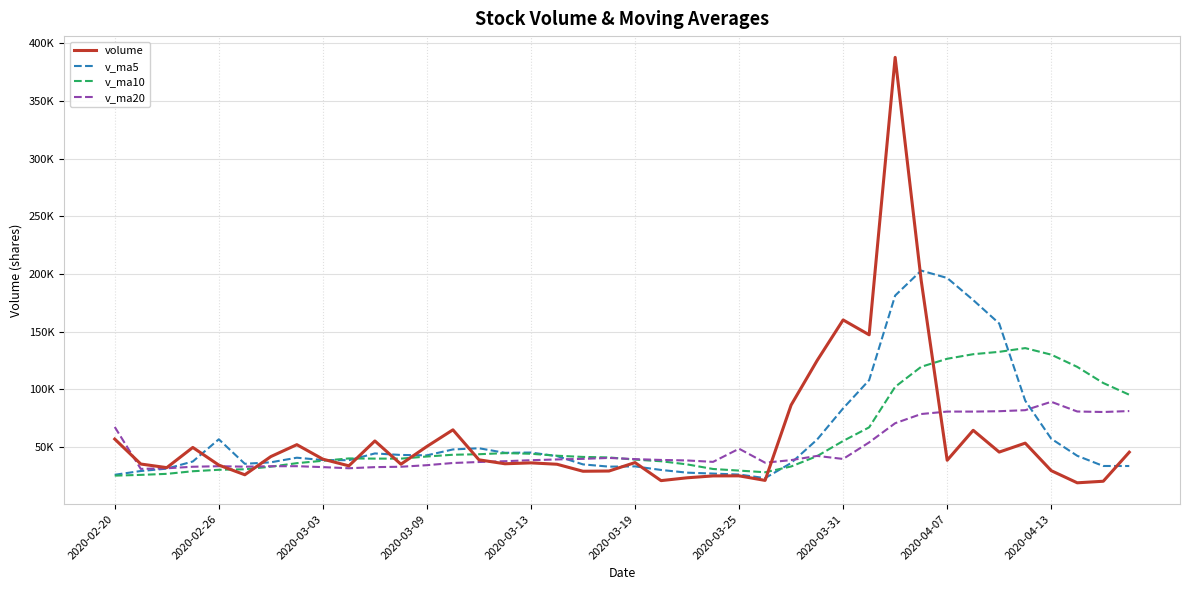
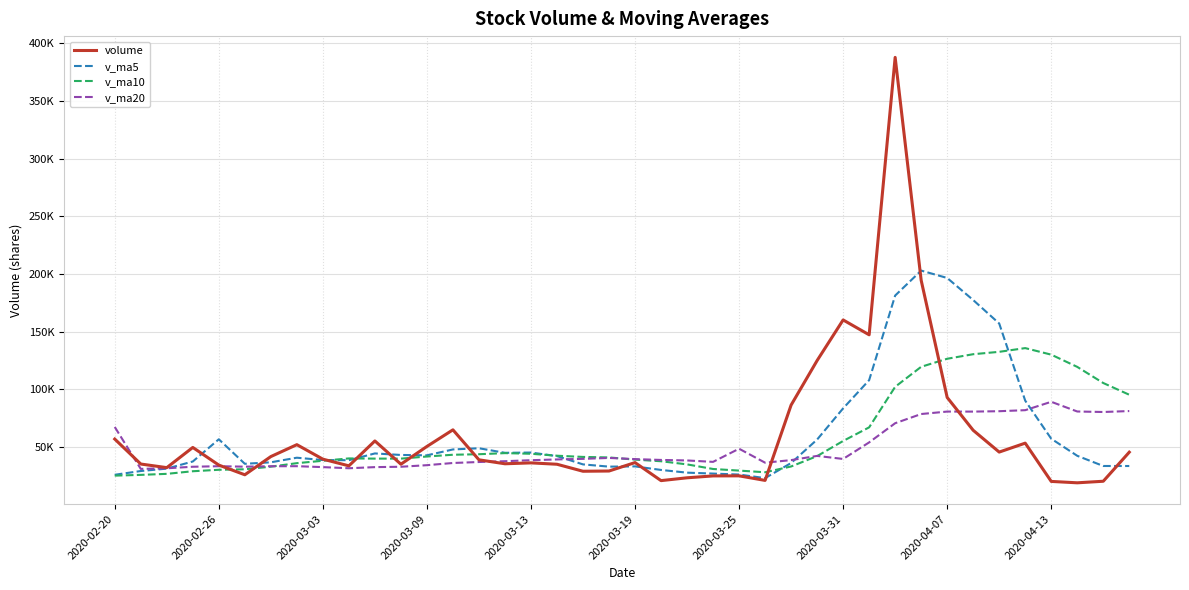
volume, 2020-04-07: 38000 -> 93000
volume, 2020-04-13: 29000 -> 20000
